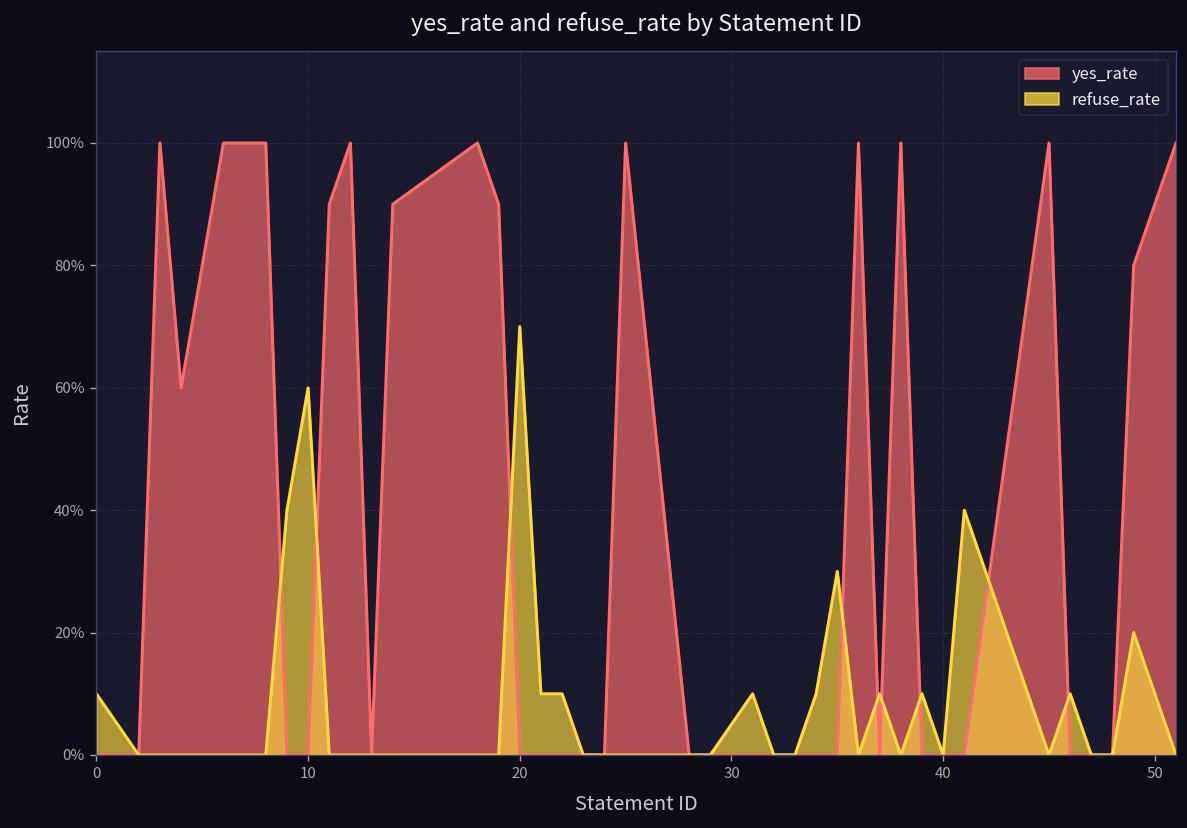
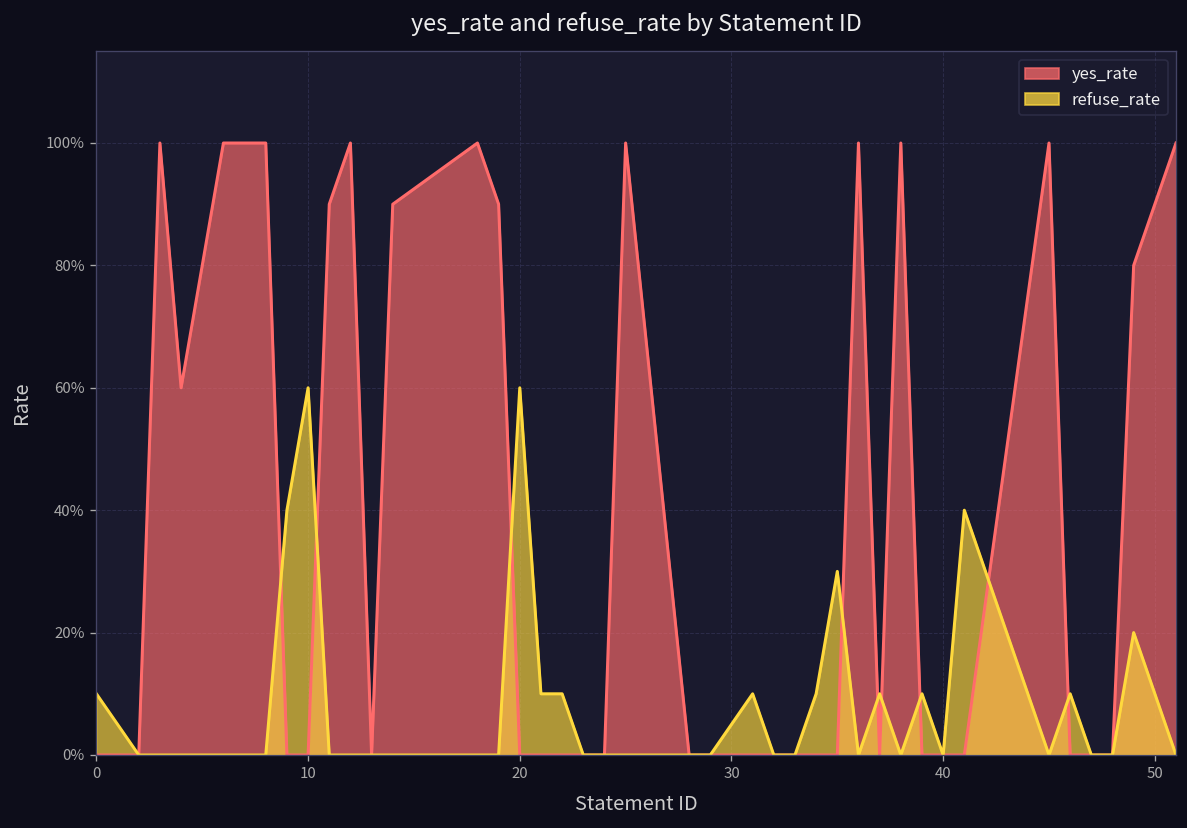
refuse_rate, 20: 70% -> 60%
